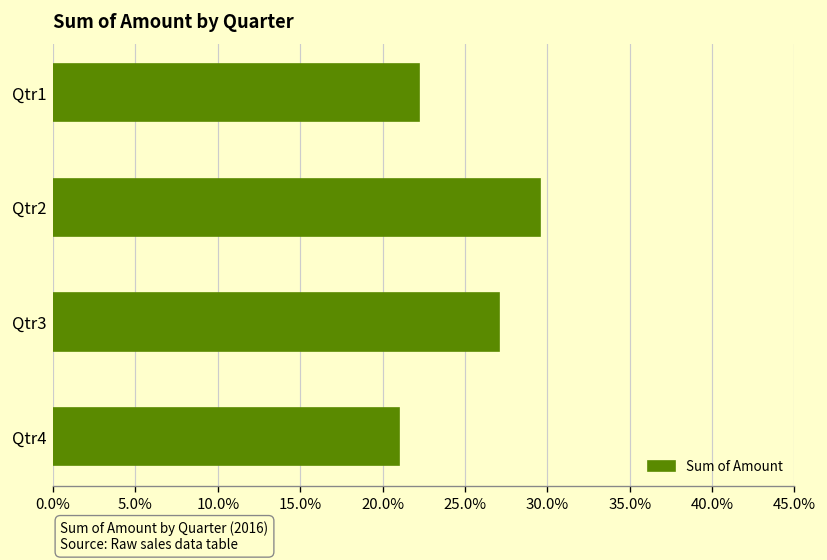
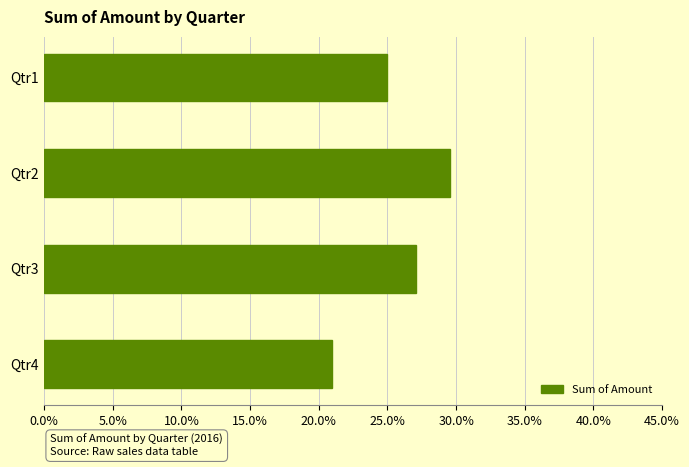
Qtr1: 22.2% -> 25.0%
